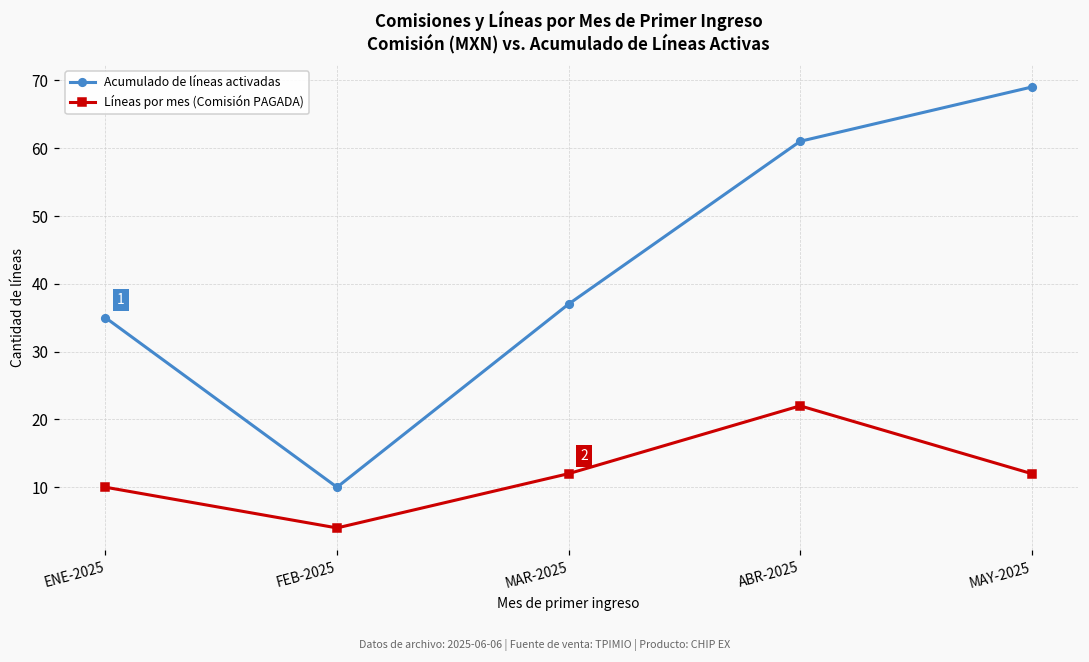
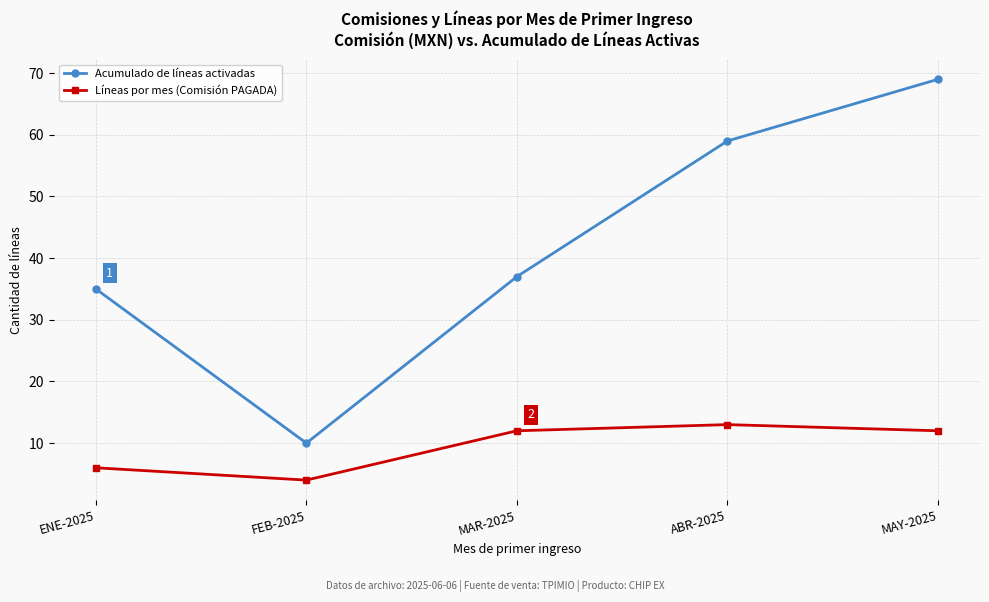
Líneas por mes (Comisión PAGADA), ENE-2025: 10 -> 6
Acumulado de líneas activadas, ABR-2025: 61 -> 59
Líneas por mes (Comisión PAGADA), ABR-2025: 22 -> 13
